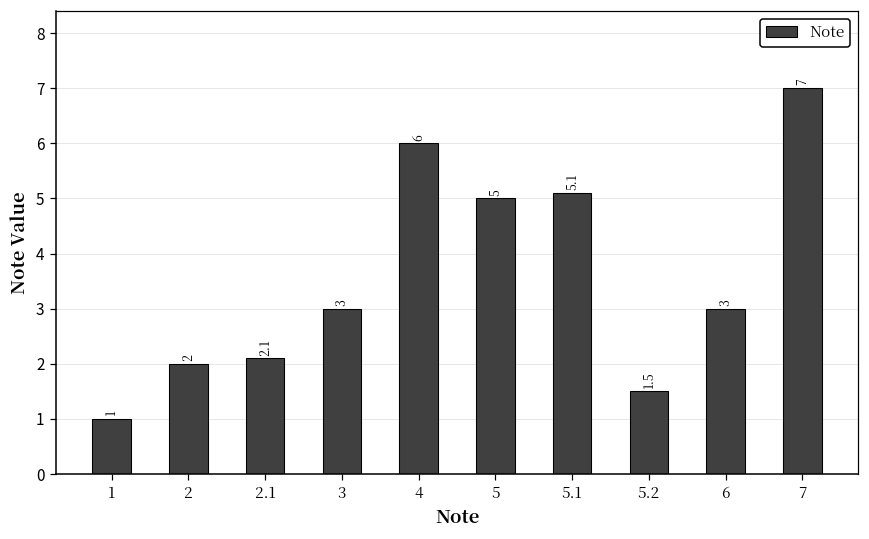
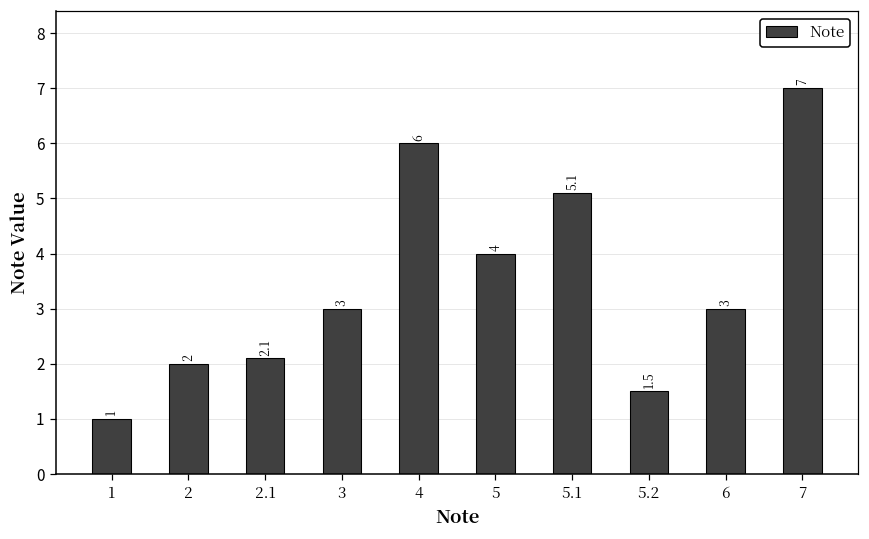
5: 5 -> 4
